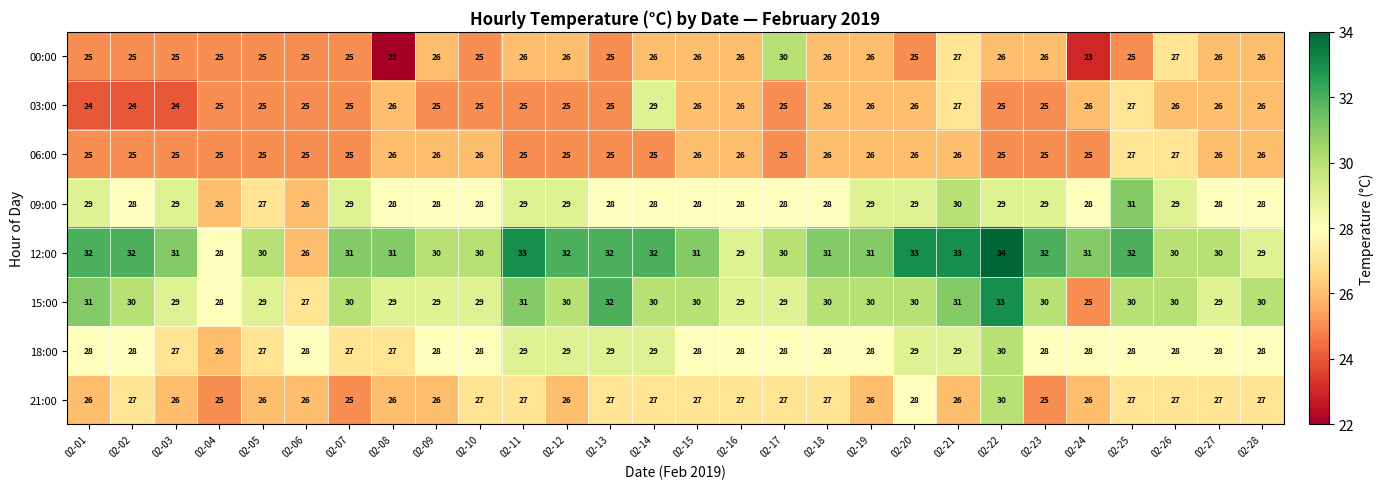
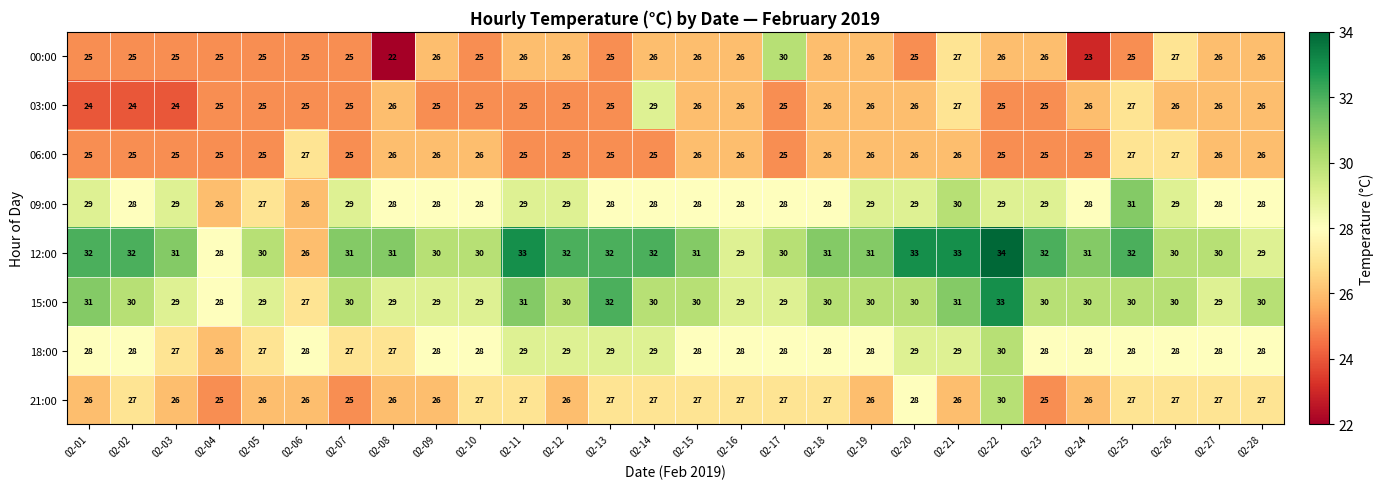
06:00, 02-06: 25 -> 27
15:00, 02-24: 25 -> 30
